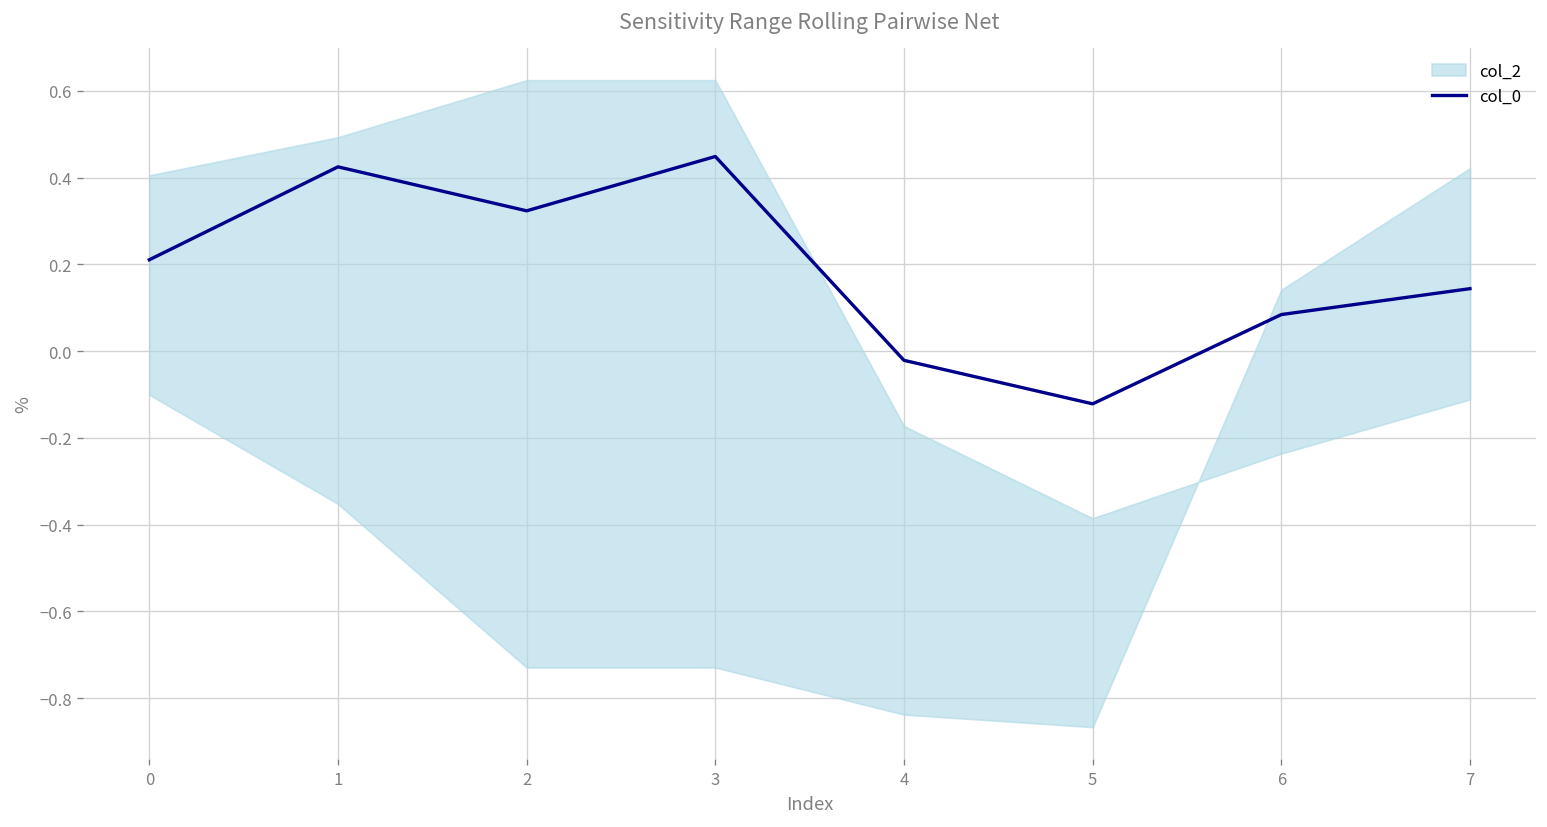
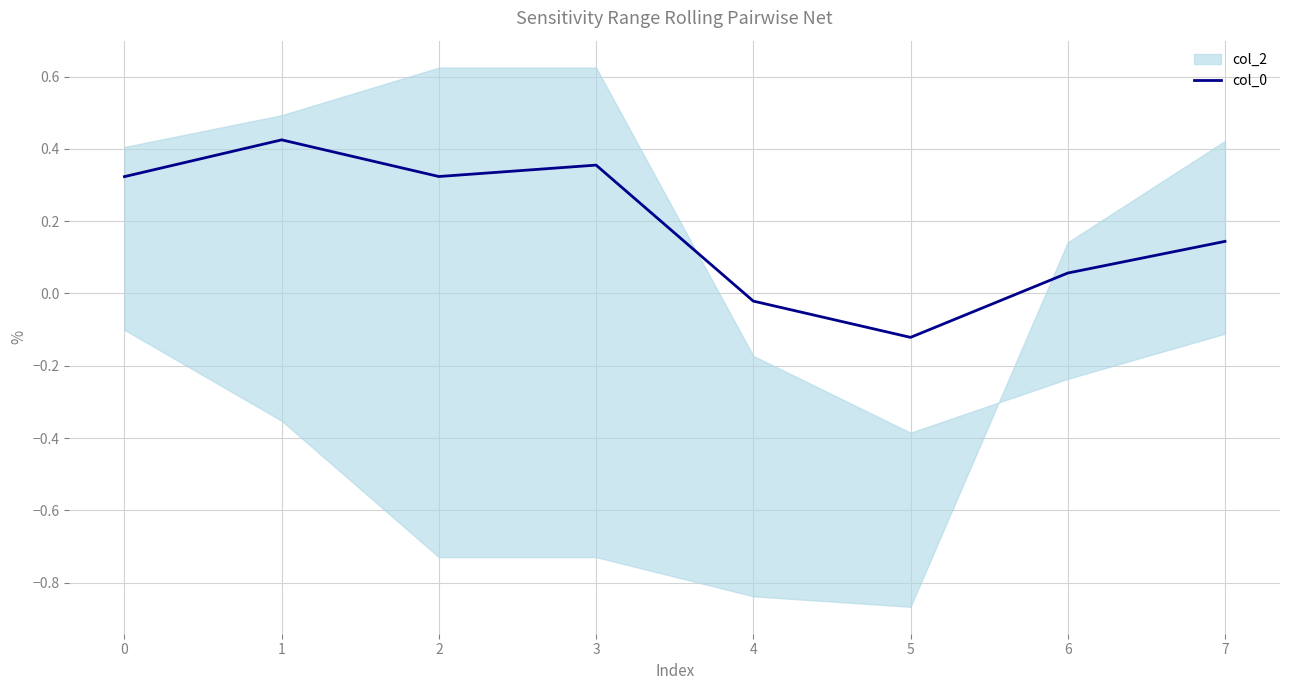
col_0, 0: 0.21 -> 0.32
col_0, 3: 0.45 -> 0.36
col_0, 6: 0.08 -> 0.06
